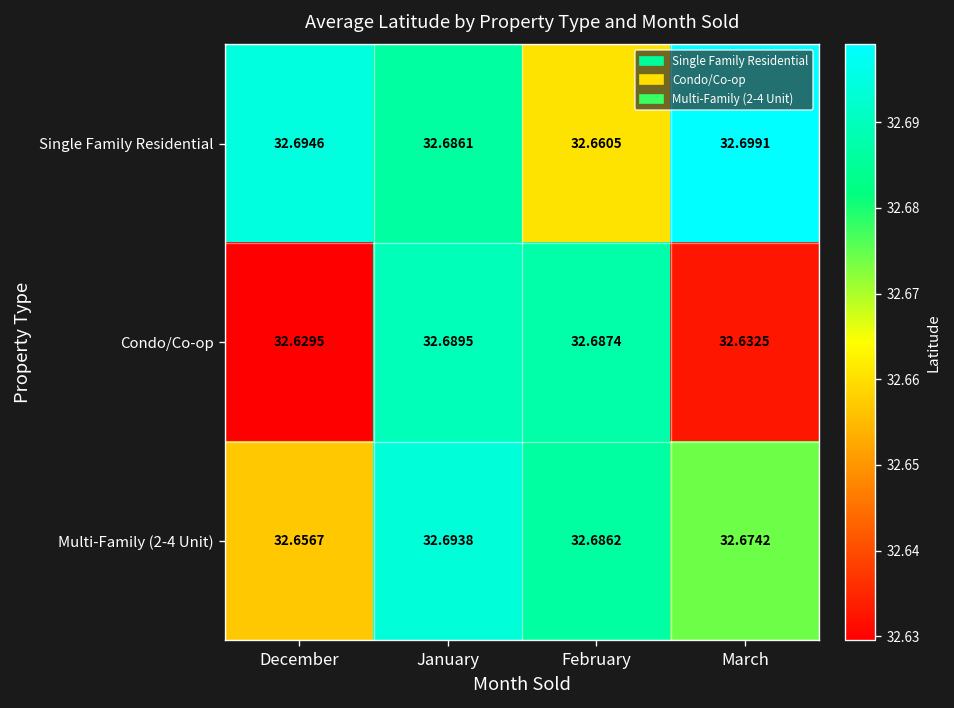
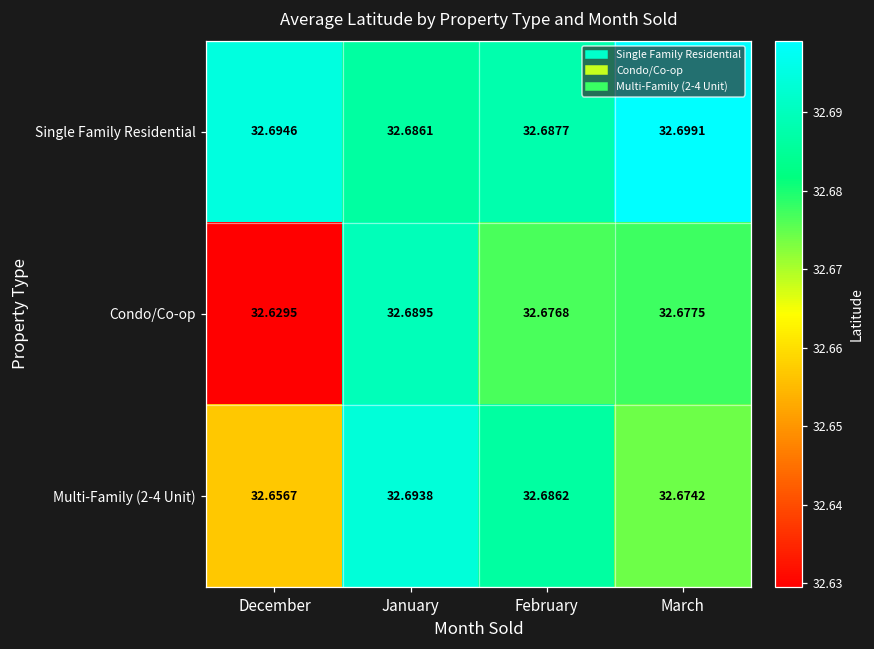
Single Family Residential, February: 32.6605 -> 32.6877
Condo/Co-op, February: 32.6874 -> 32.6768
Condo/Co-op, March: 32.6325 -> 32.6775
